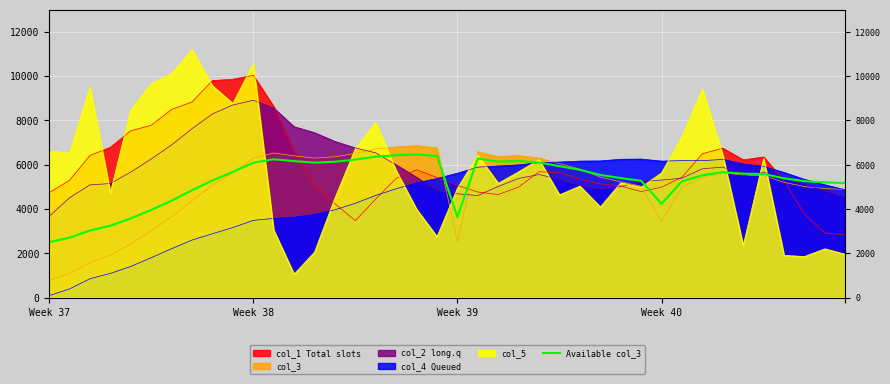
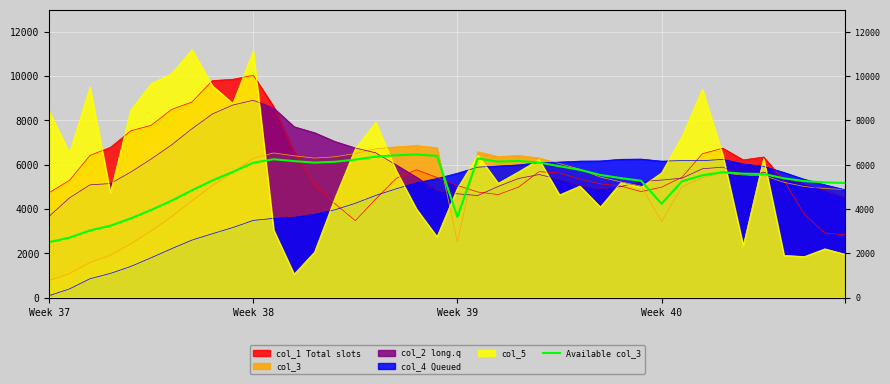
col_5, Week 37: 6600 -> 8400
col_5, Week 38: 10600 -> 11100
